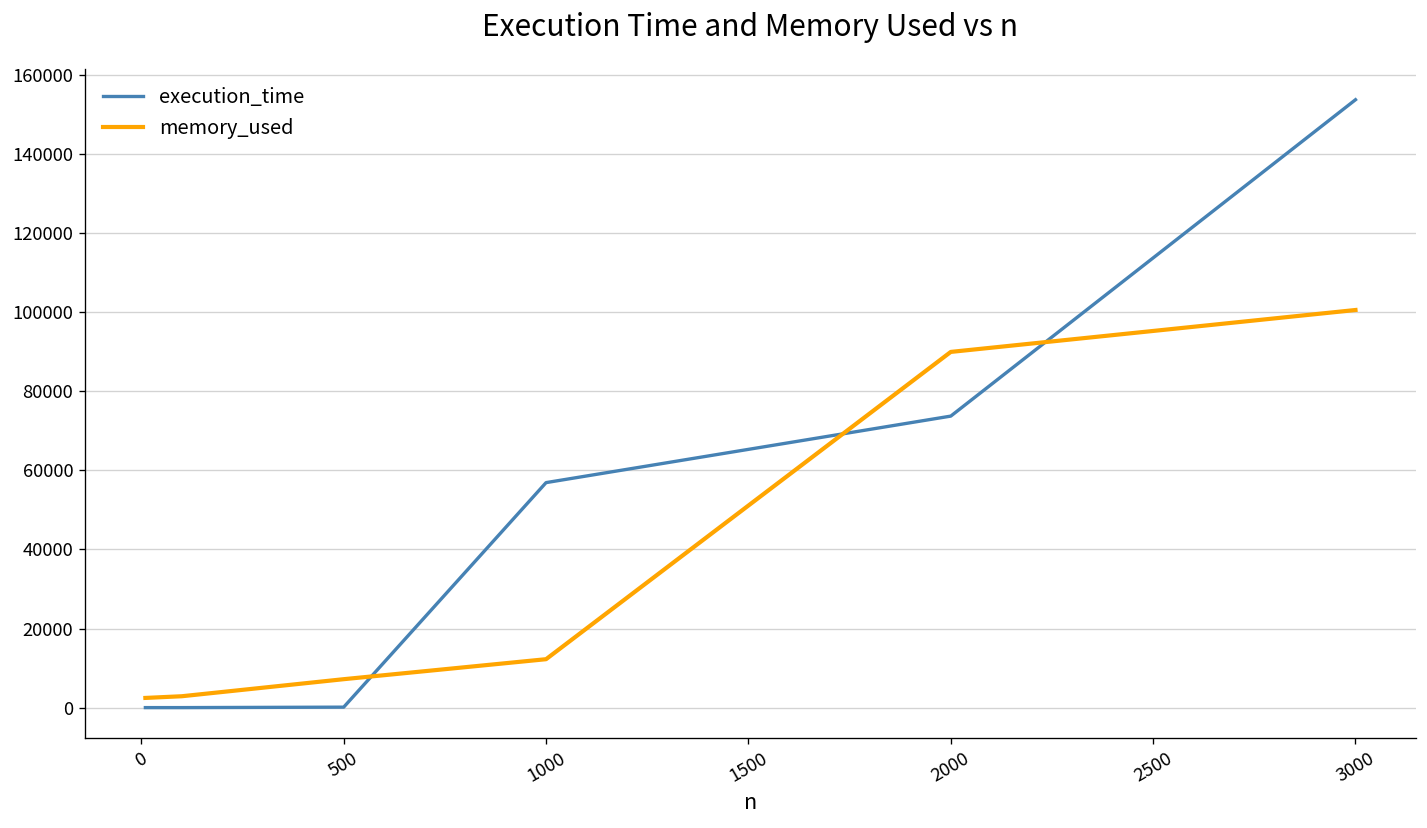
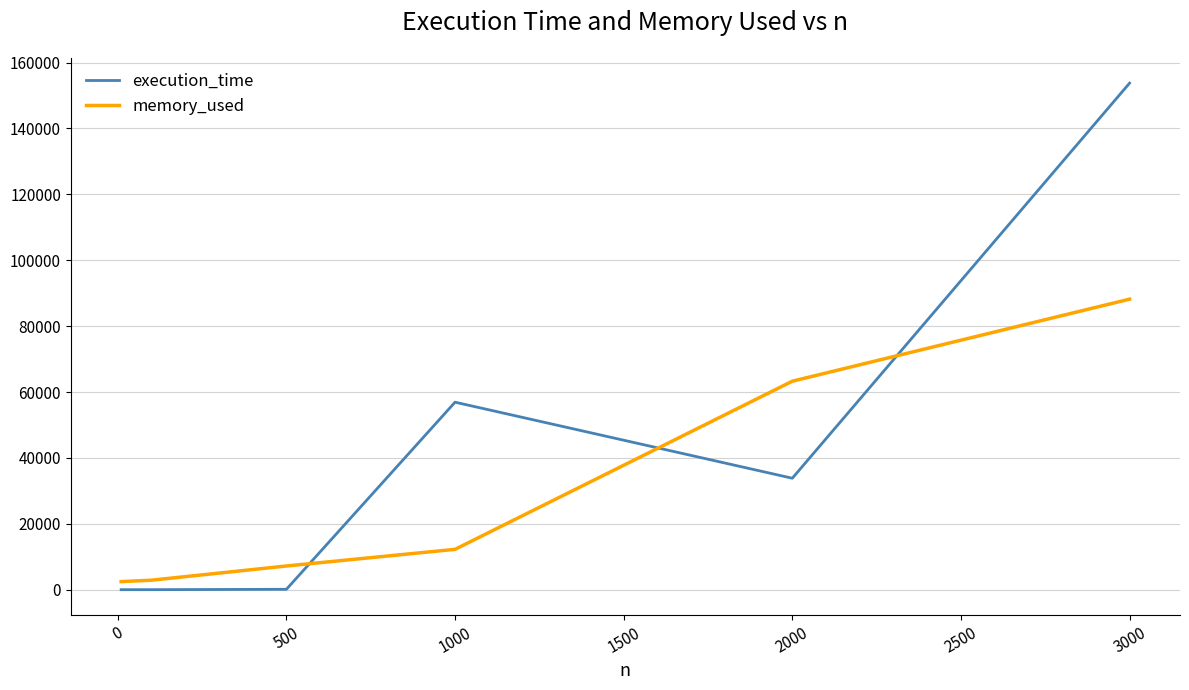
execution_time, 2000: 74000 -> 34000
memory_used, 2000: 90000 -> 63000
memory_used, 3000: 101000 -> 88000
